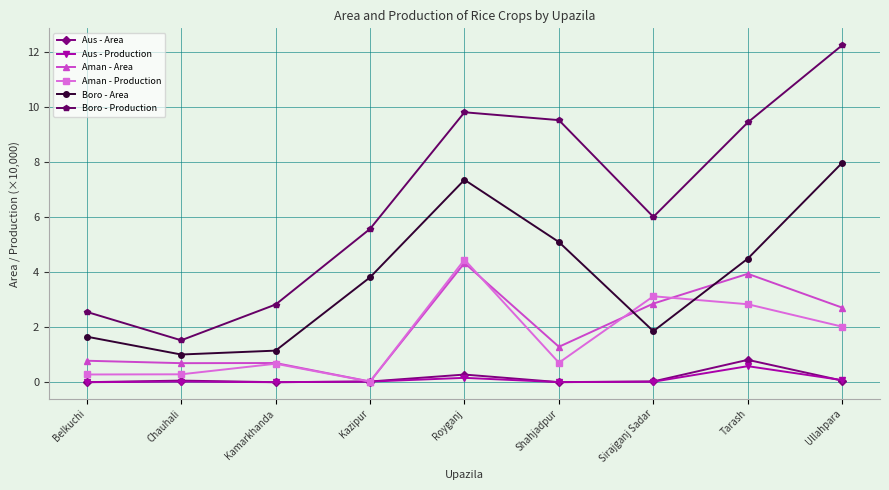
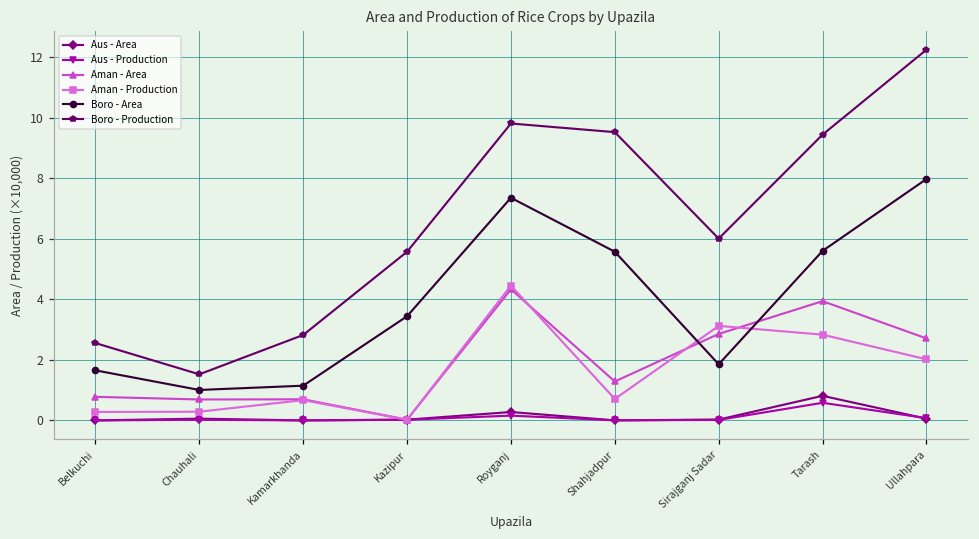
Boro - Area, Kazipur: 3.8 -> 3.4
Boro - Area, Shahjadpur: 5.1 -> 5.6
Boro - Area, Tarash: 4.5 -> 5.6
